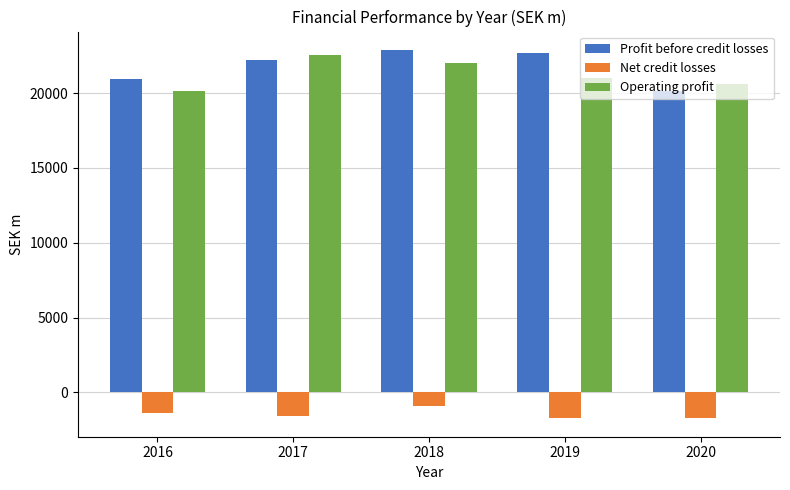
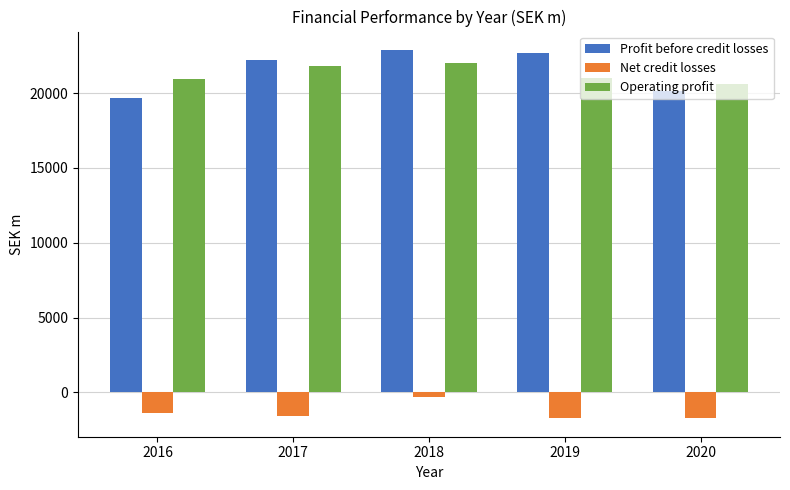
Profit before credit losses, 2016: 20900 -> 19700
Operating profit, 2016: 20100 -> 20900
Operating profit, 2017: 22600 -> 21800
Net credit losses, 2018: -900 -> -300
